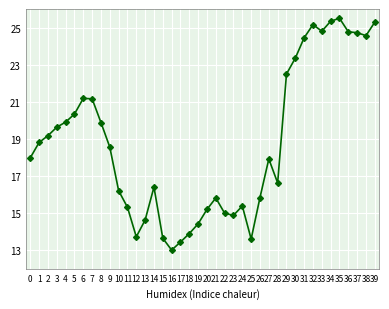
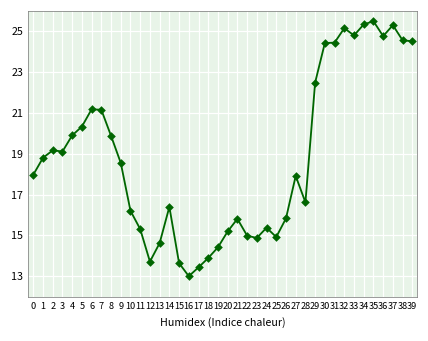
3: 19.6 -> 19.1
25: 13.6 -> 14.9
30: 23.4 -> 24.4
37: 24.7 -> 25.3
39: 25.3 -> 24.5
